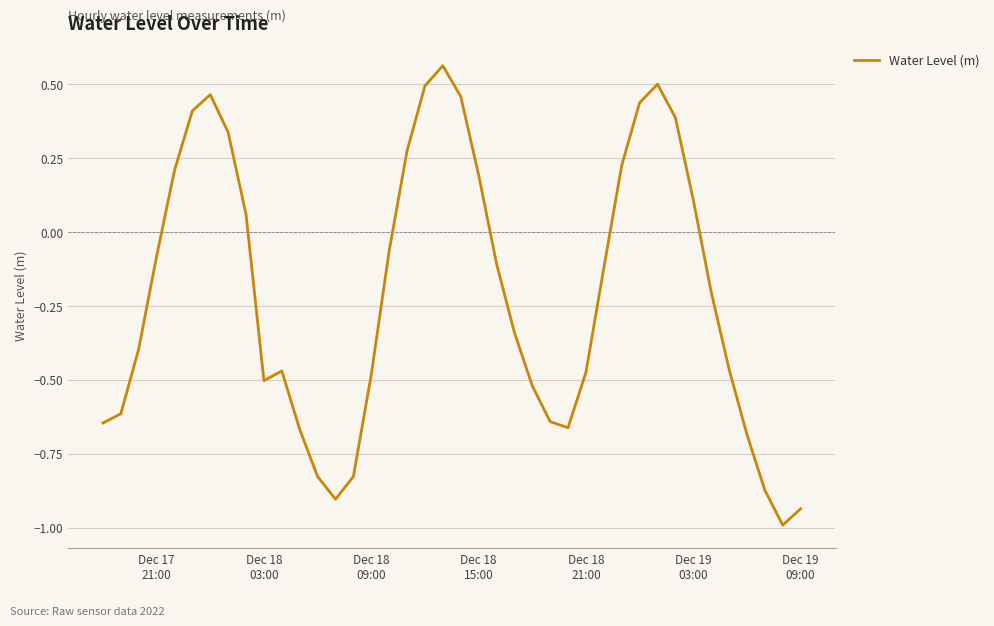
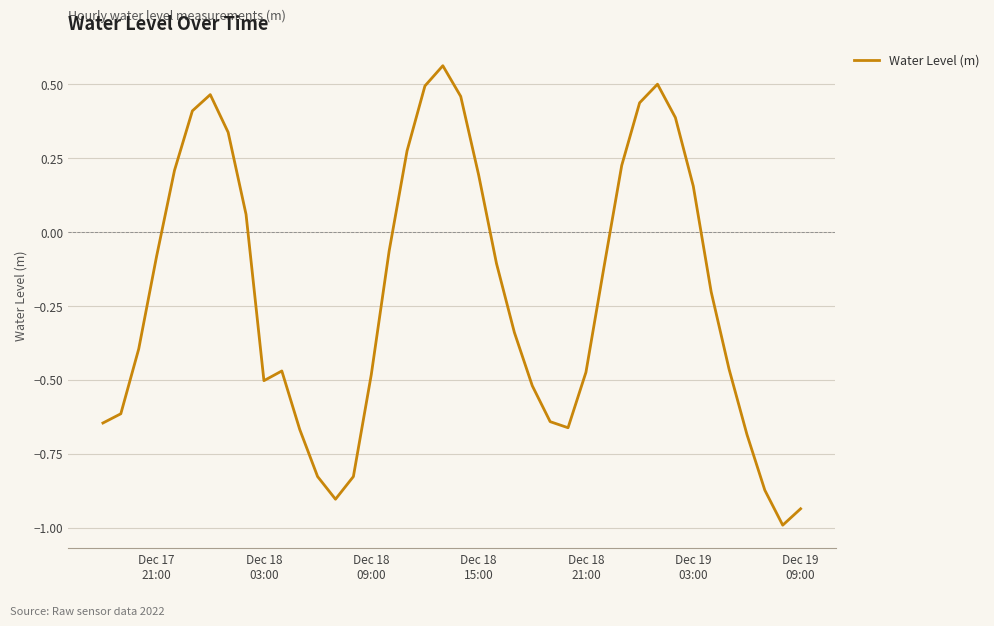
Dec 19 03:00: 0.11 -> 0.15
